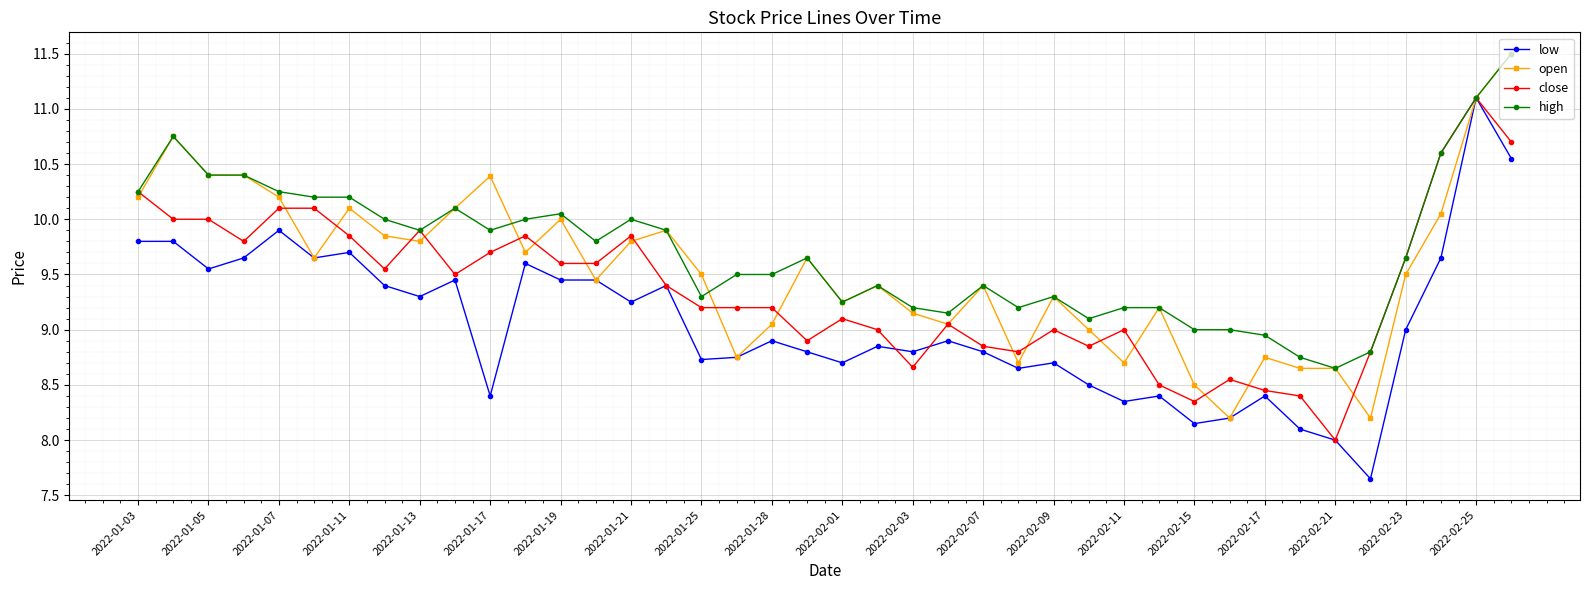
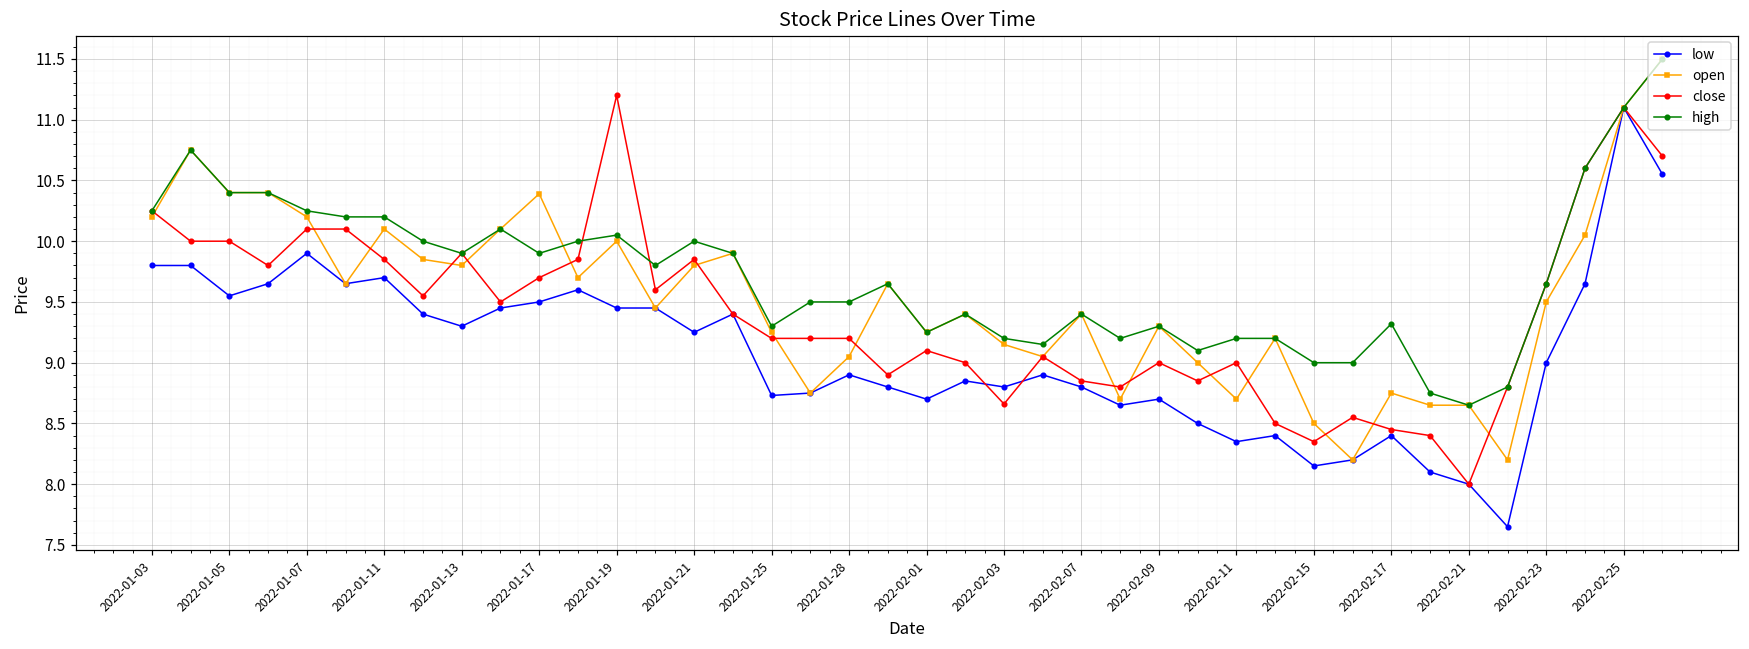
low, 2022-01-17: 8.4 -> 9.5
close, 2022-01-19: 9.6 -> 11.2
open, 2022-01-25: 9.50 -> 9.25
high, 2022-02-17: 8.95 -> 9.32
